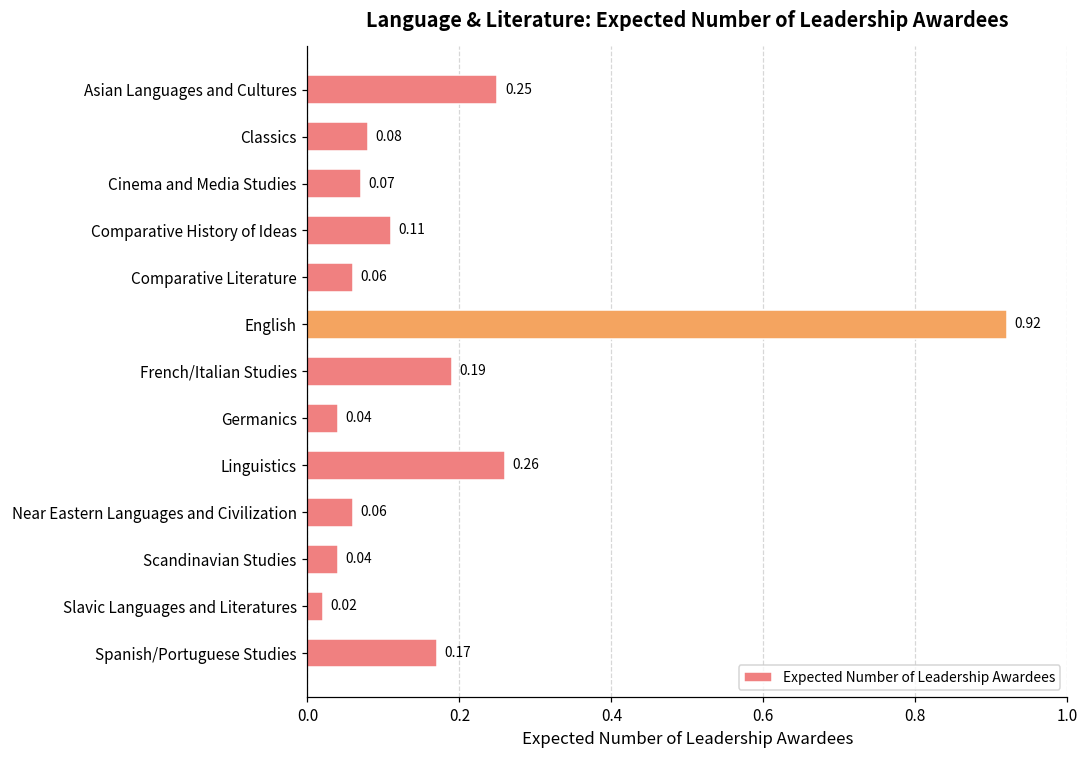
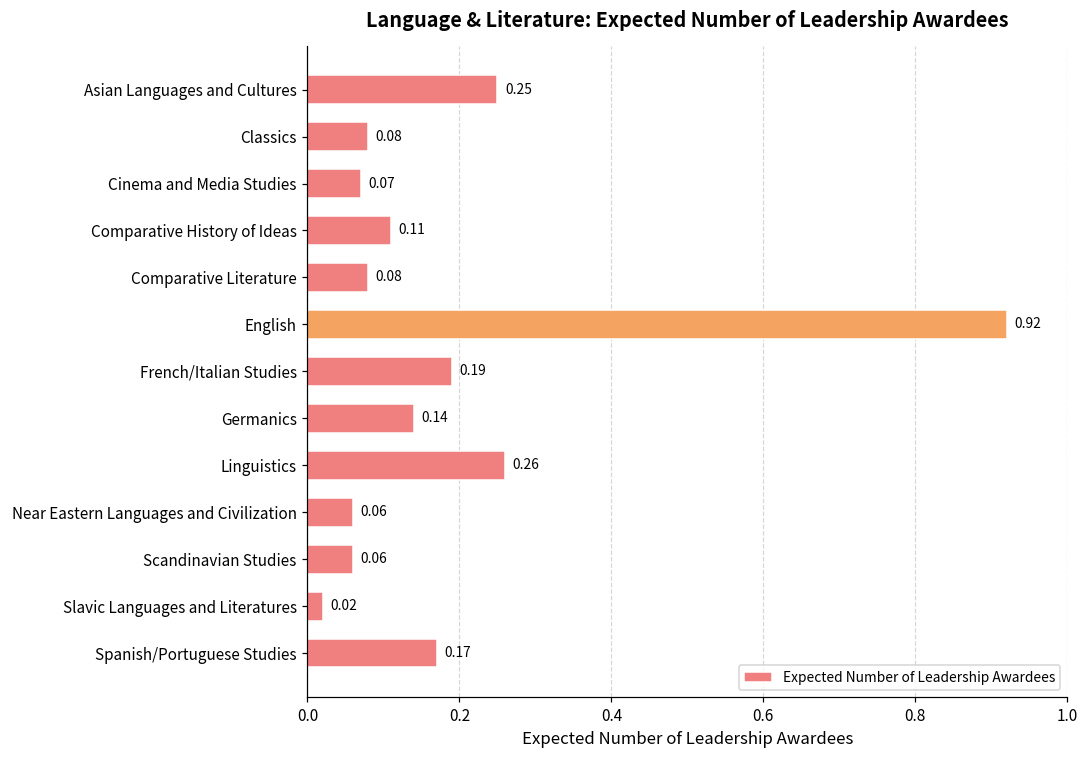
Comparative Literature: 0.06 -> 0.08
Germanics: 0.04 -> 0.14
Scandinavian Studies: 0.04 -> 0.06
